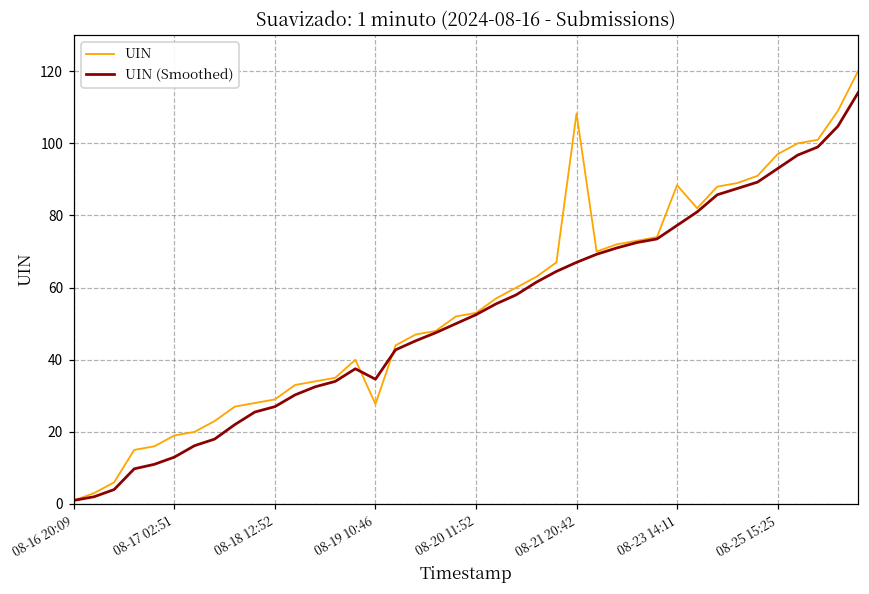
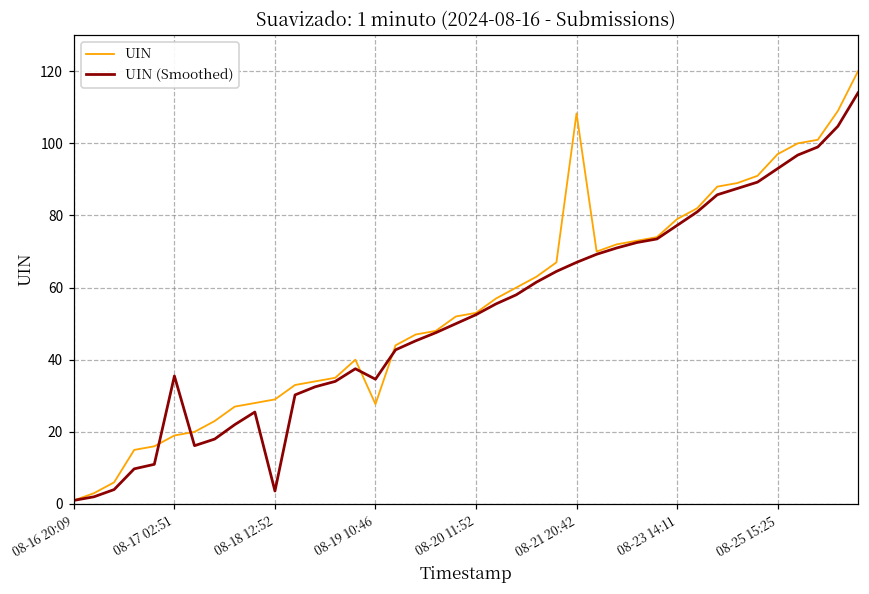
UIN (Smoothed), 08-17 02:51: 13 -> 36
UIN (Smoothed), 08-18 12:52: 27 -> 4
UIN, 08-23 14:11: 88 -> 79
